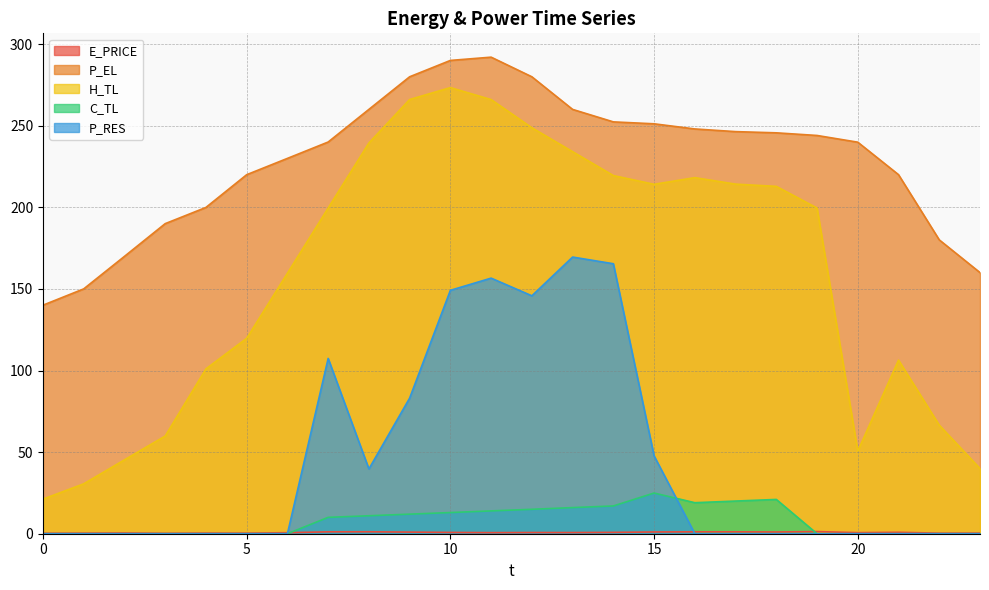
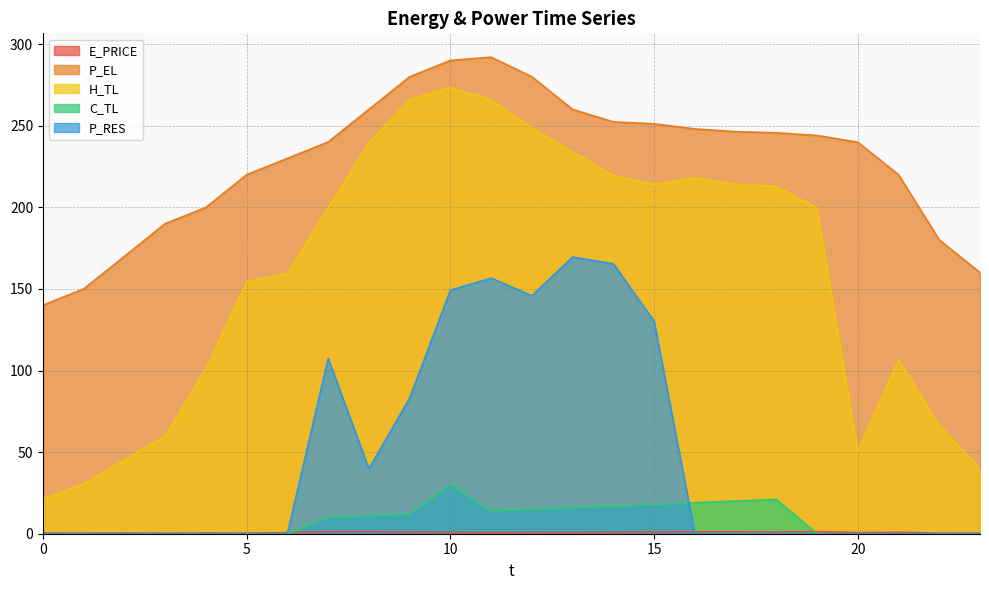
H_TL, 5: 120 -> 154
C_TL, 10: 13 -> 30
C_TL, 15: 25 -> 18
P_RES, 15: 48 -> 130
